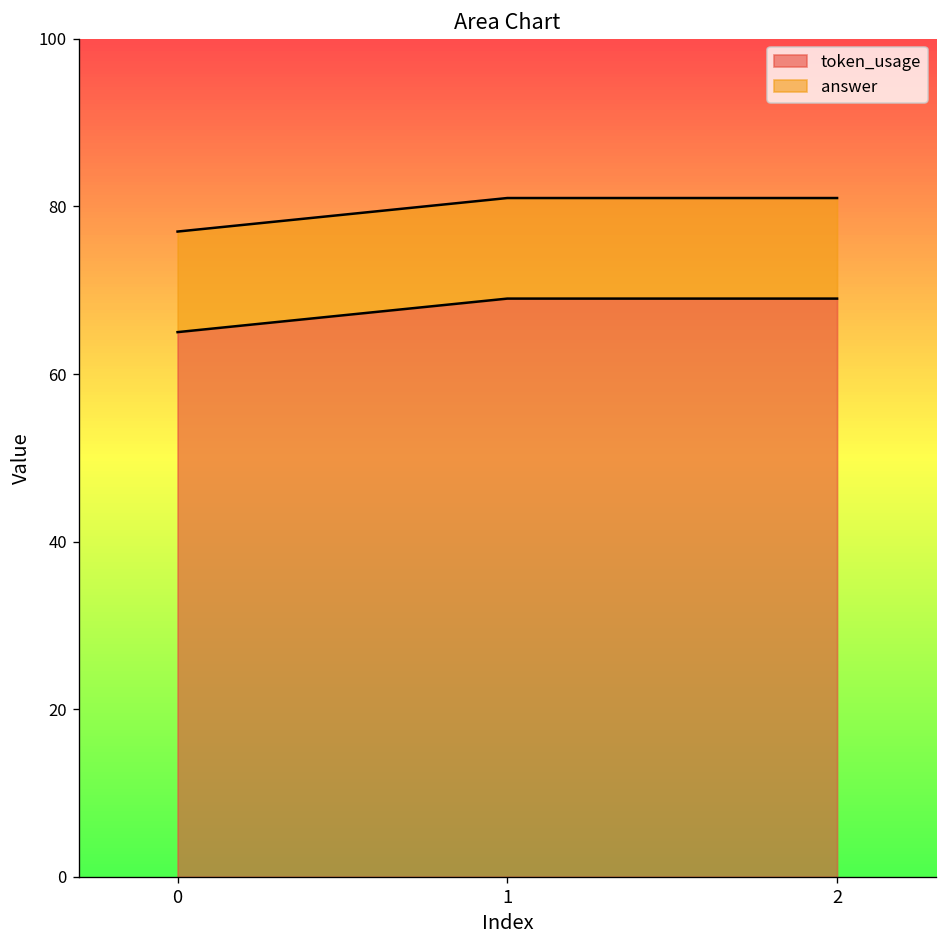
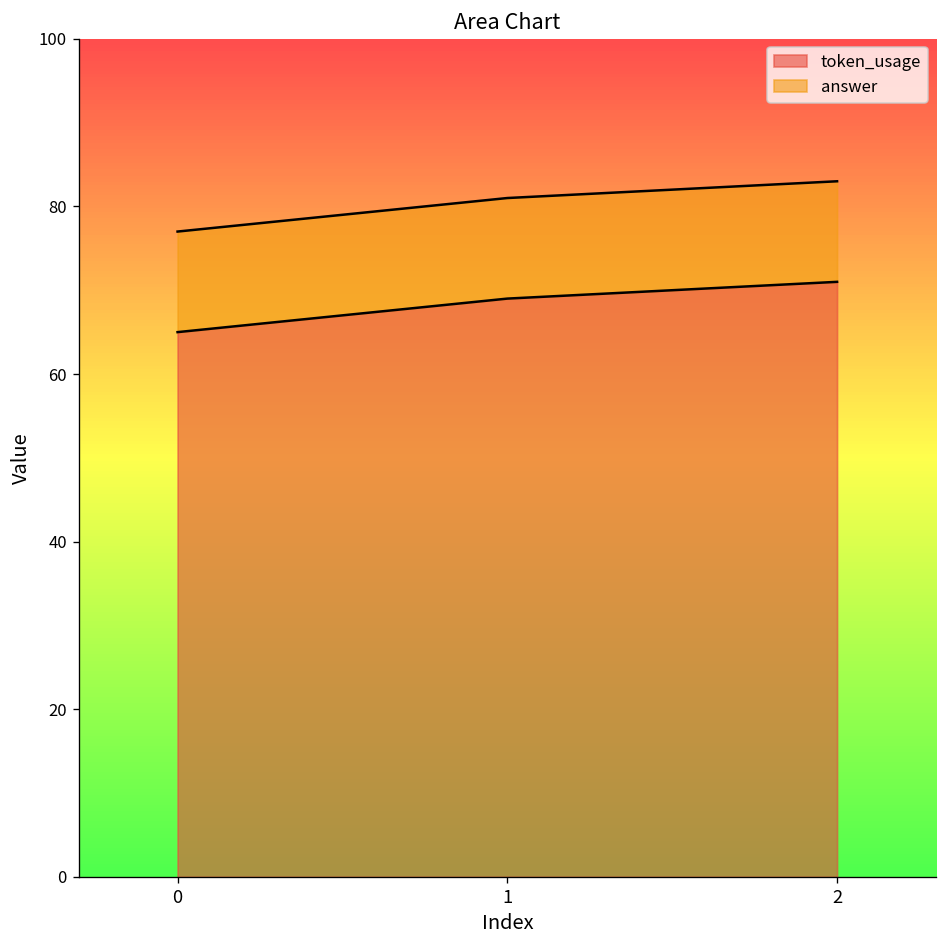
token_usage, 2: 69 -> 71
